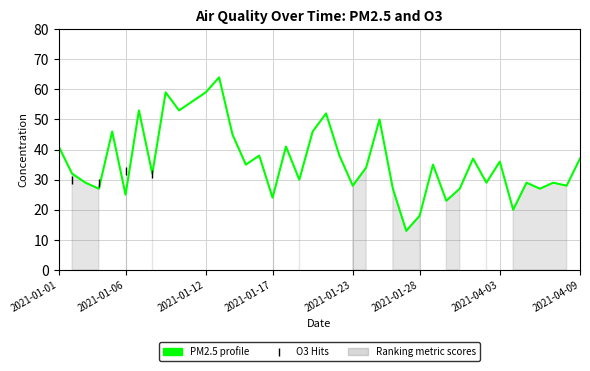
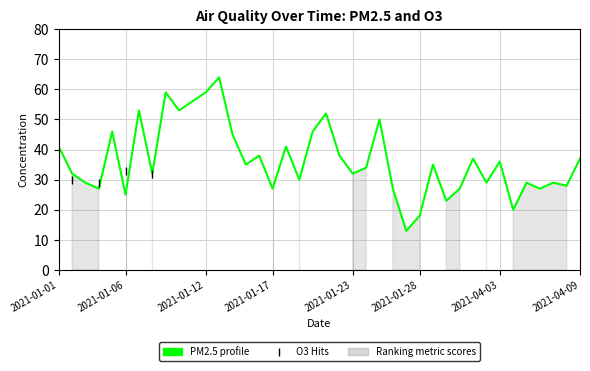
PM2.5 profile, 2021-01-17: 24 -> 27
PM2.5 profile, 2021-01-23: 28 -> 32
